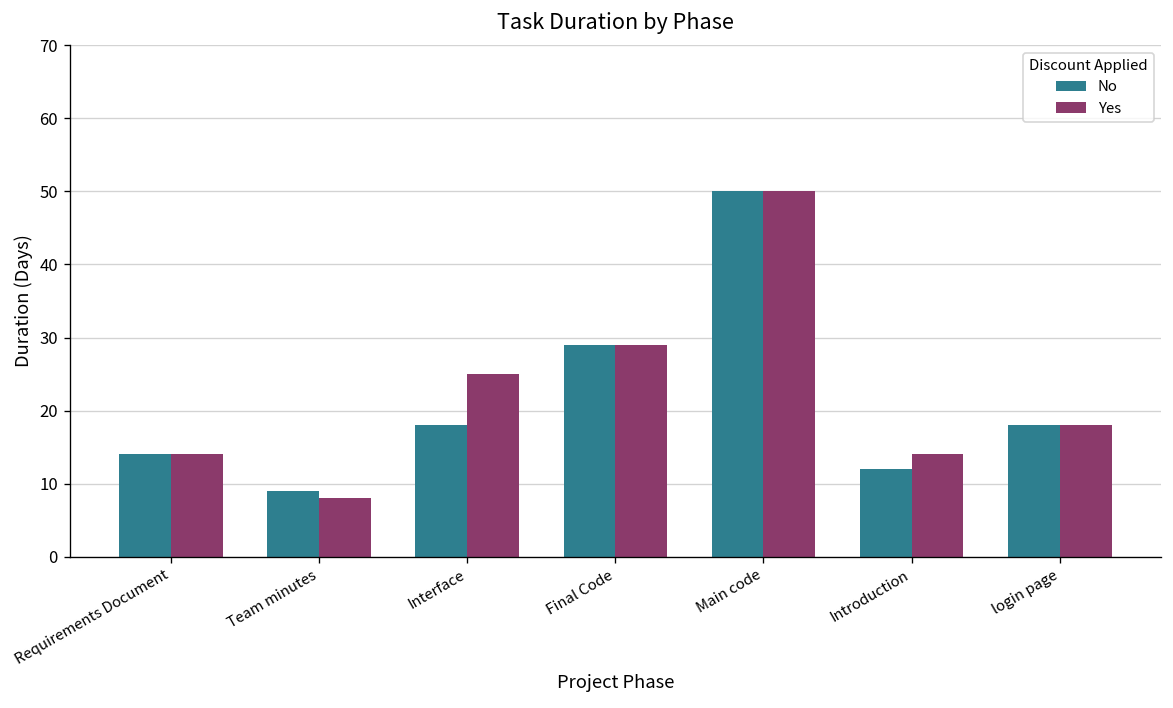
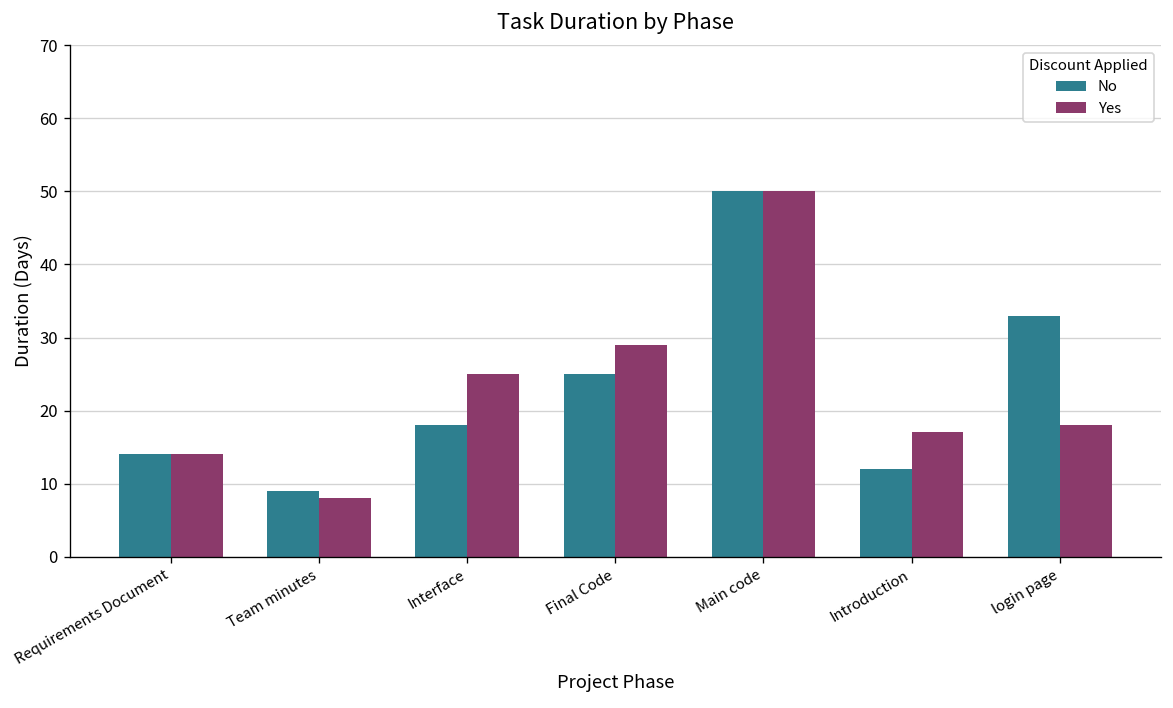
No, Final Code: 29 -> 25
Yes, Introduction: 14 -> 17
No, login page: 18 -> 33
